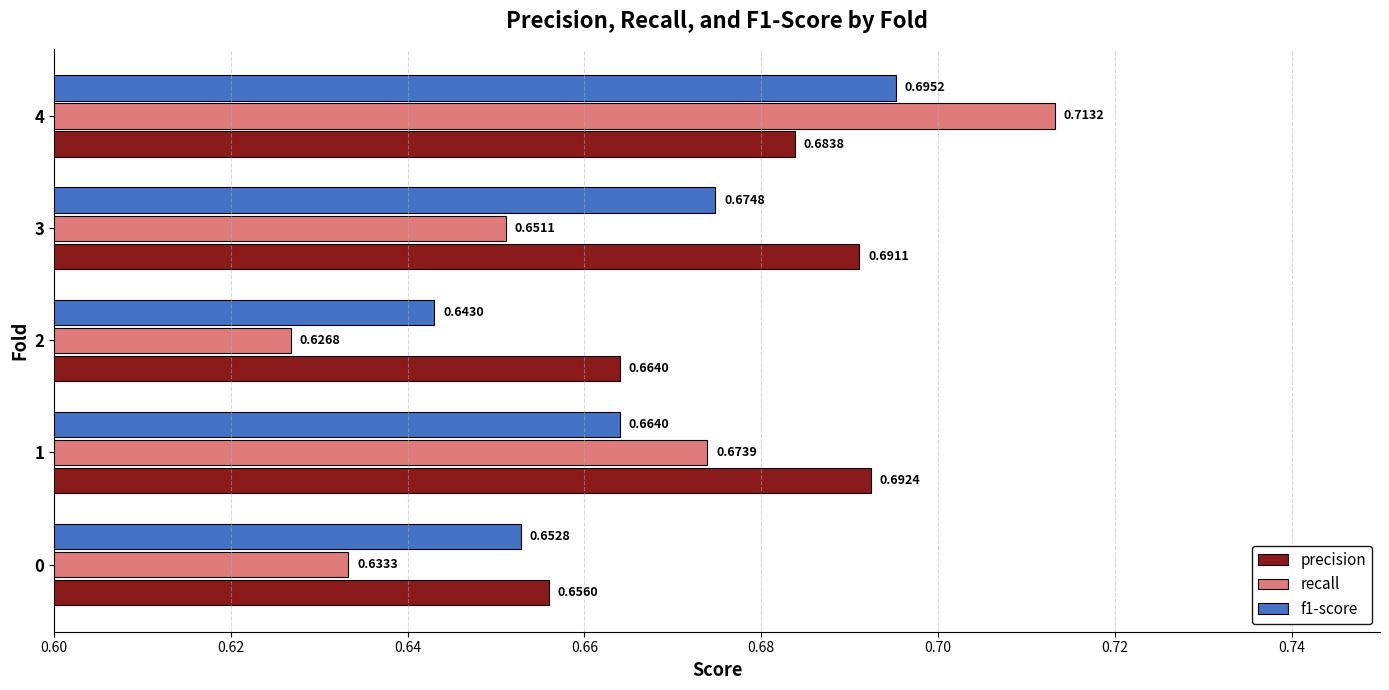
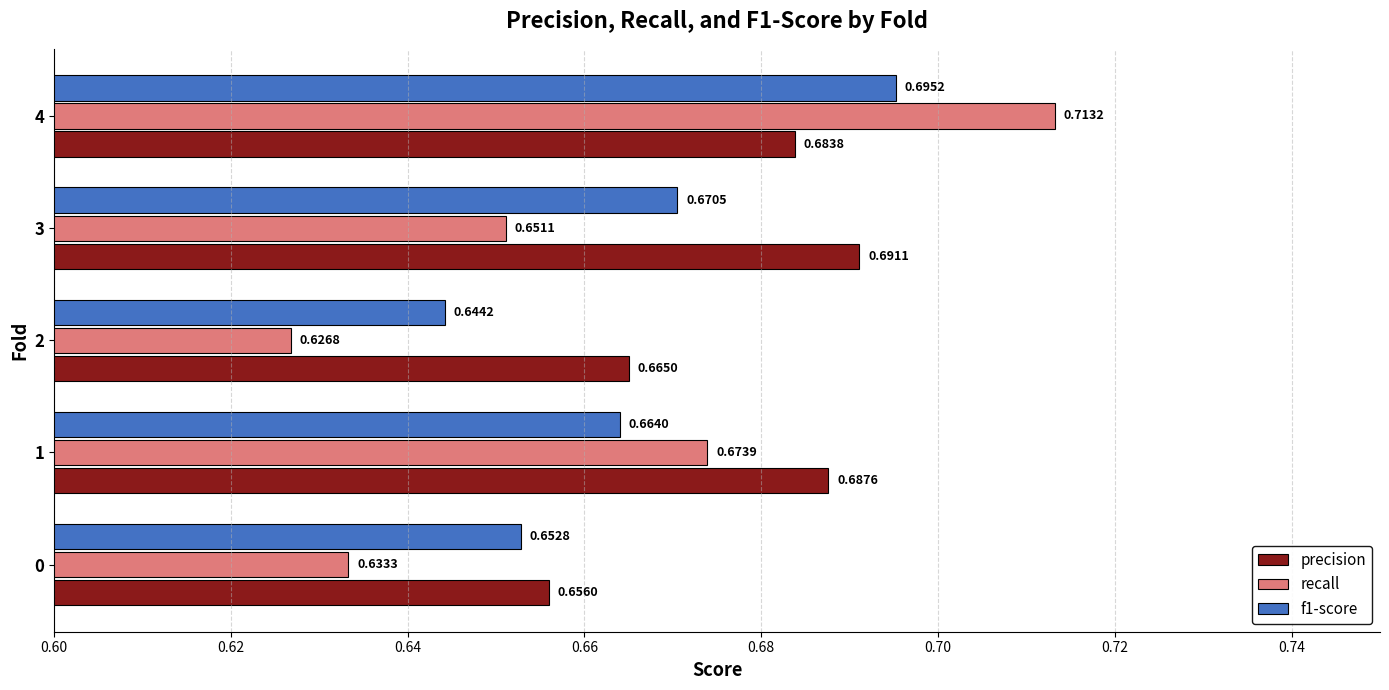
f1-score, 3: 0.6748 -> 0.6705
f1-score, 2: 0.6430 -> 0.6442
precision, 2: 0.6640 -> 0.6650
precision, 1: 0.6924 -> 0.6876
